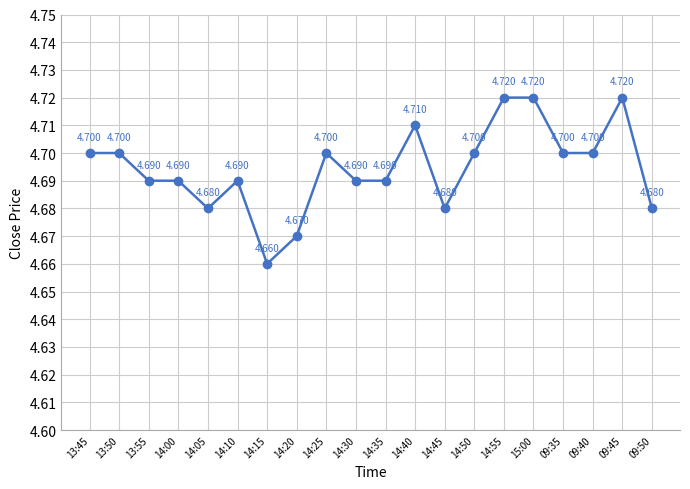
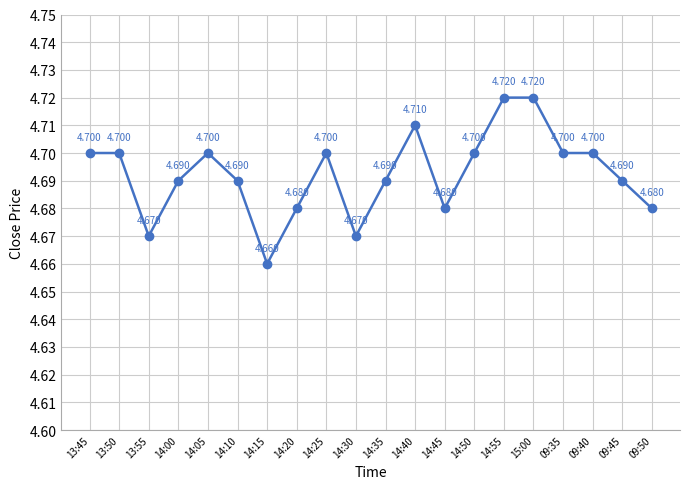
13:55: 4.690 -> 4.670
14:05: 4.680 -> 4.700
14:20: 4.670 -> 4.680
14:30: 4.690 -> 4.670
09:45: 4.720 -> 4.690
